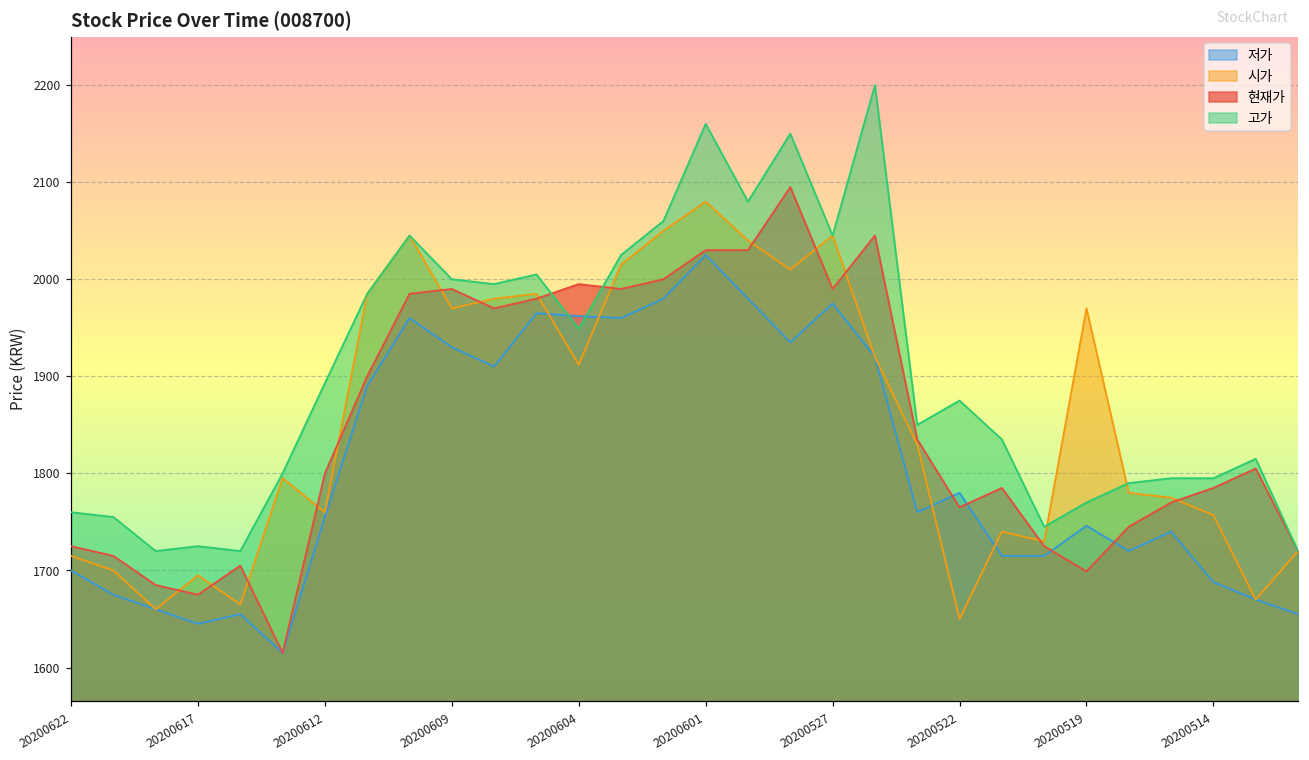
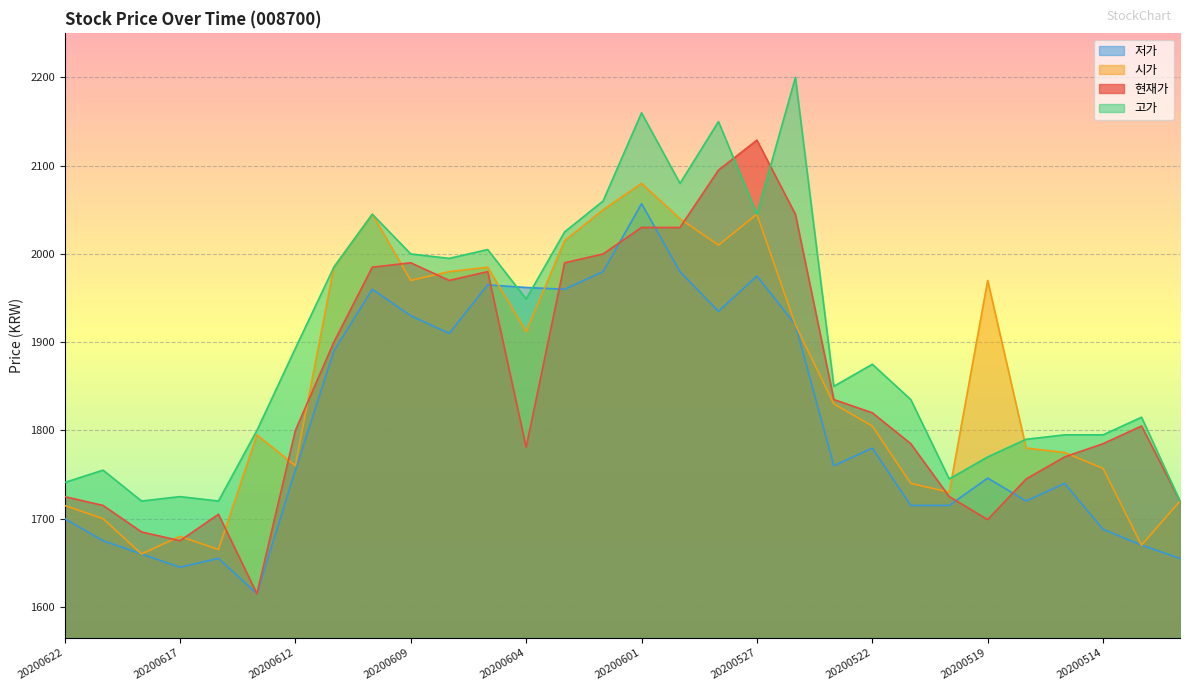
고가, 20200622: 1760 -> 1740
시가, 20200617: 1700 -> 1680
현재가, 20200604: 2000 -> 1780
저가, 20200601: 2030 -> 2060
현재가, 20200527: 1990 -> 2130
시가, 20200522: 1650 -> 1810
현재가, 20200522: 1770 -> 1820
